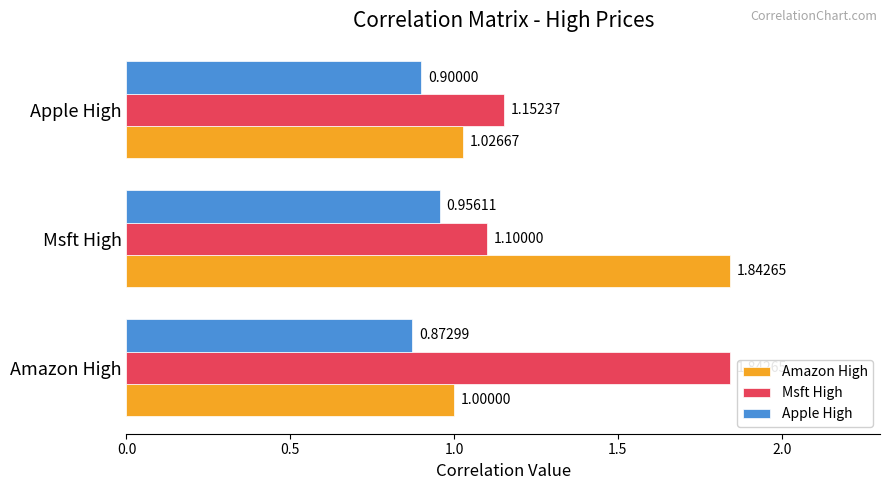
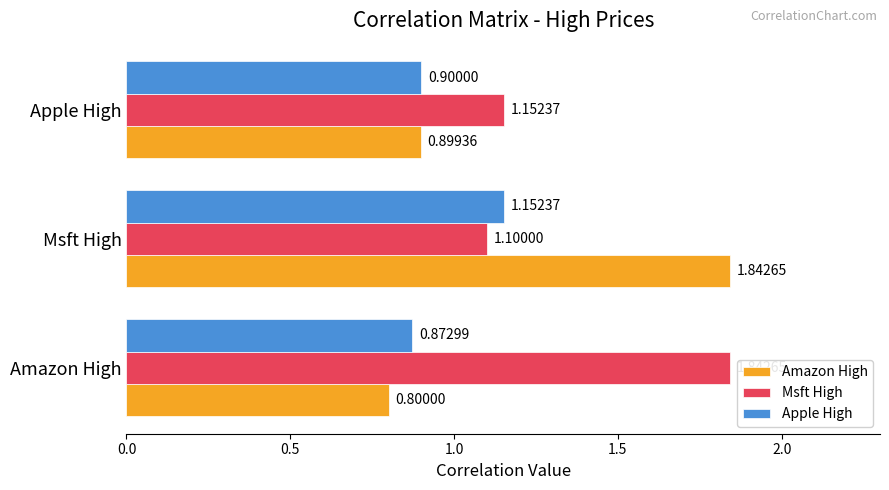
Amazon High, Apple High: 1.02667 -> 0.89936
Apple High, Msft High: 0.95611 -> 1.15237
Amazon High, Amazon High: 1.00000 -> 0.80000
